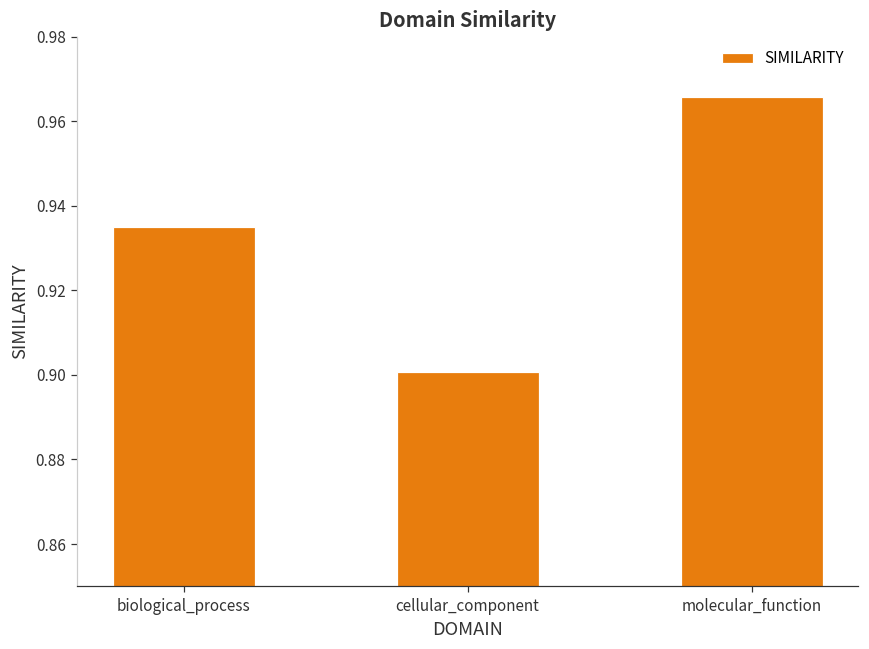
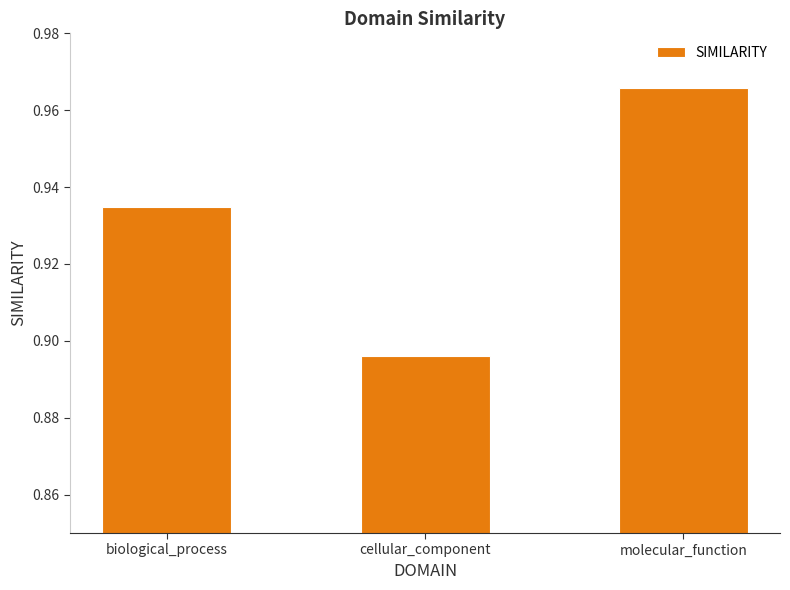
cellular_component: 0.901 -> 0.896
